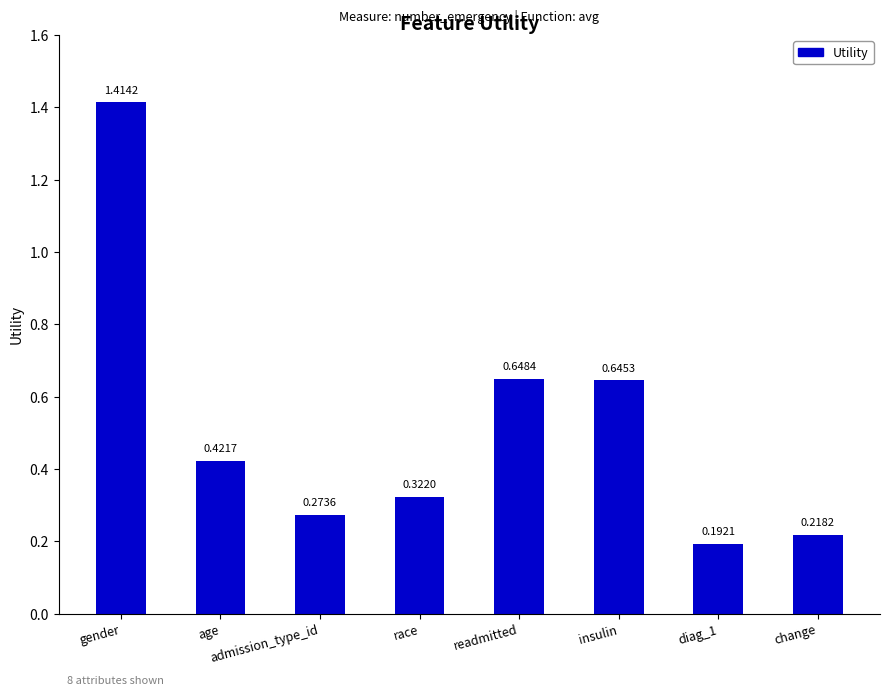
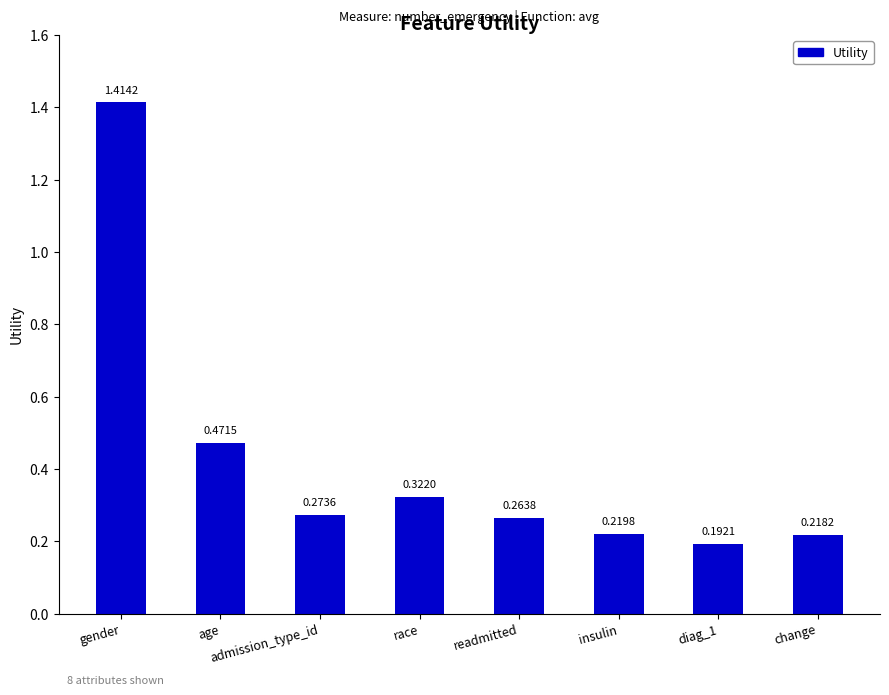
age: 0.4217 -> 0.4715
readmitted: 0.6484 -> 0.2638
insulin: 0.6453 -> 0.2198
